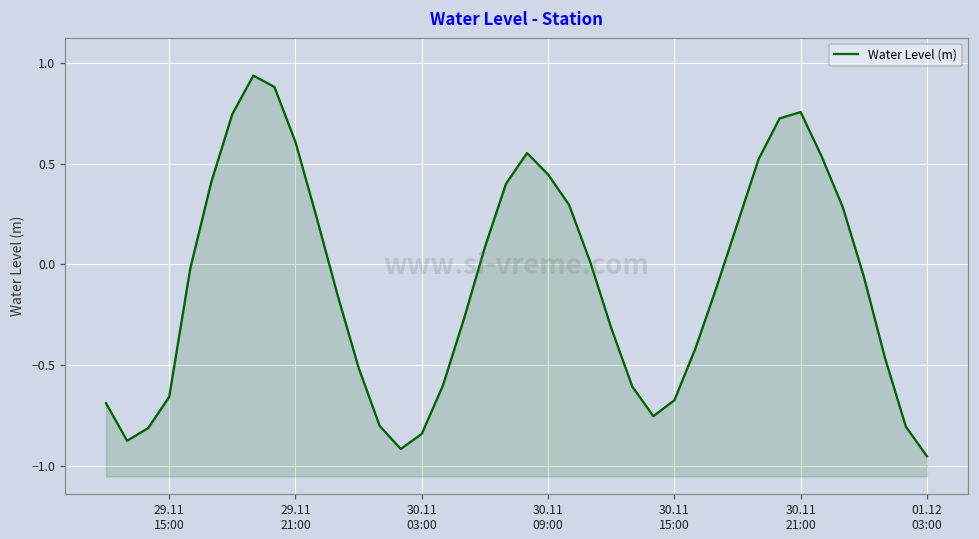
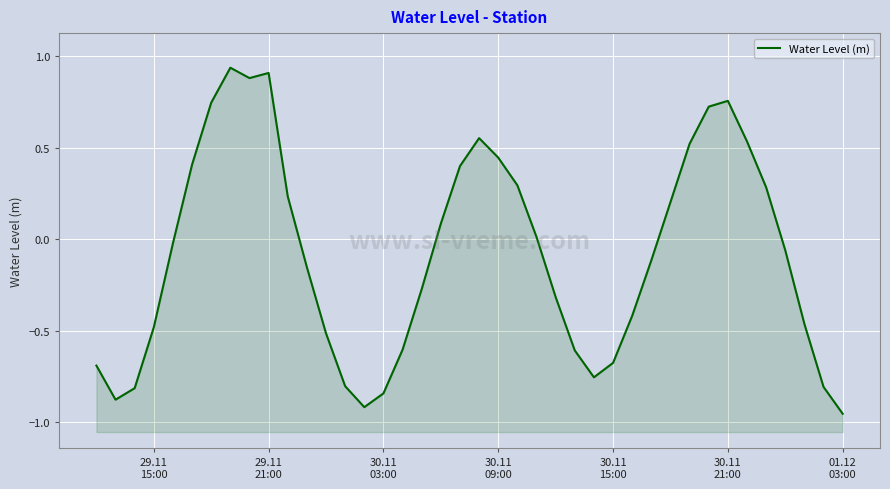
29.11 15:00: -0.66 -> -0.48
29.11 21:00: 0.61 -> 0.91
